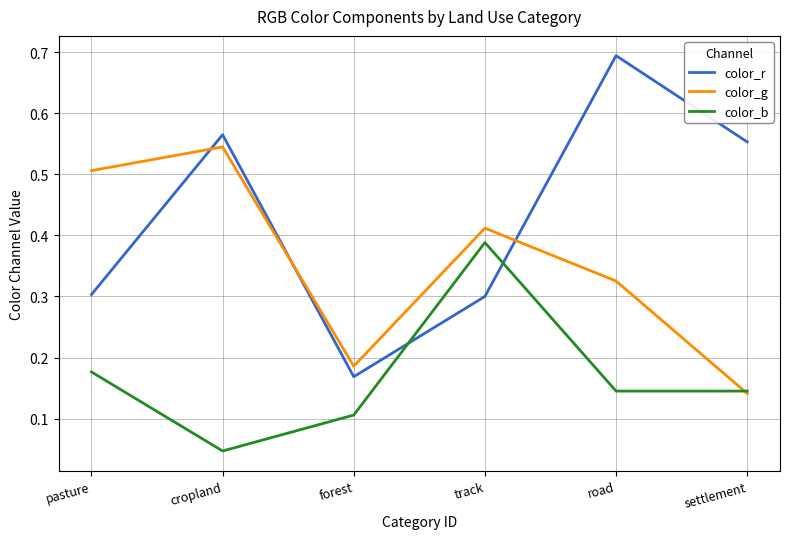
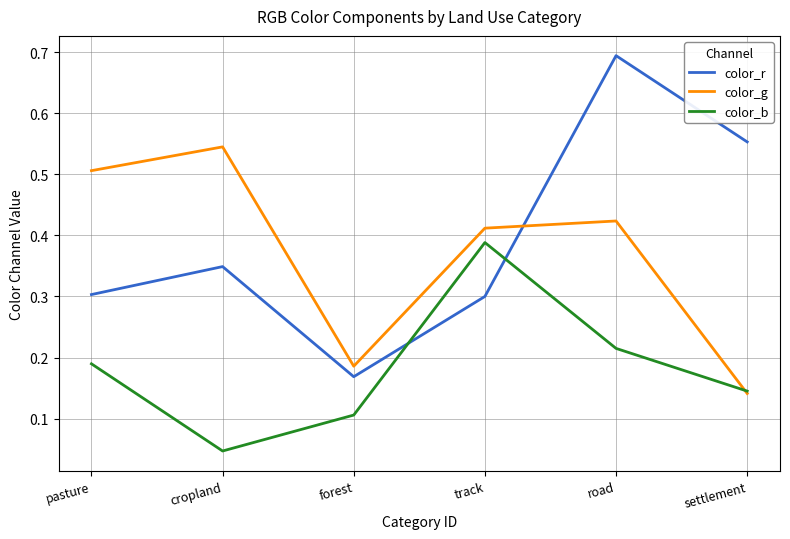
color_b, pasture: 0.18 -> 0.19
color_r, cropland: 0.56 -> 0.35
color_g, road: 0.33 -> 0.42
color_b, road: 0.15 -> 0.21
